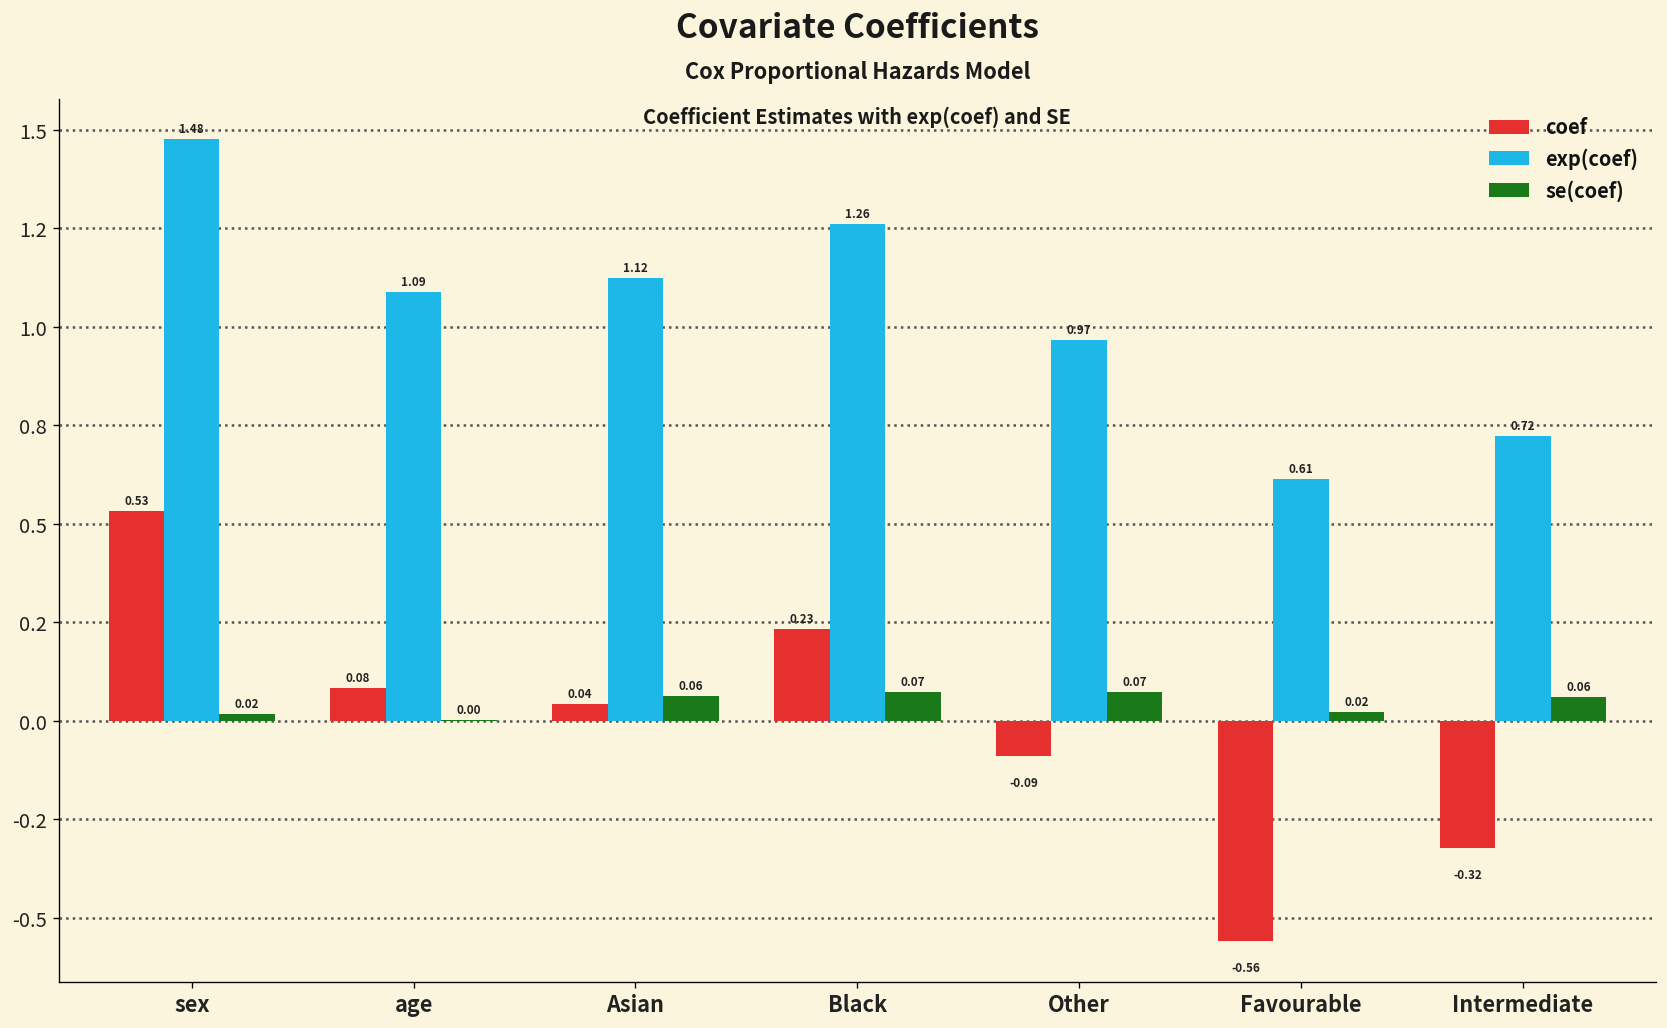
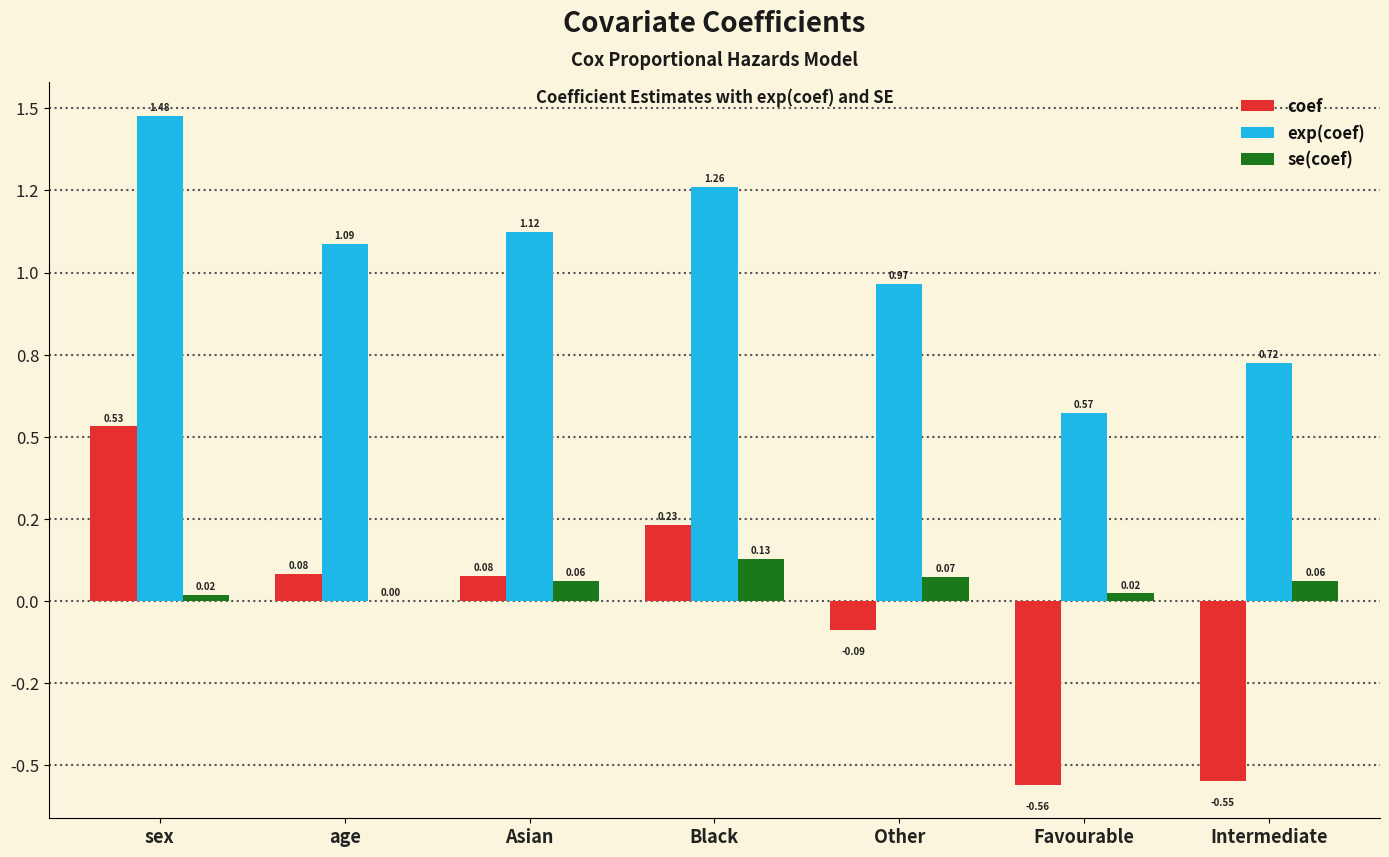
coef, Asian: 0.04 -> 0.08
se(coef), Black: 0.07 -> 0.13
exp(coef), Favourable: 0.61 -> 0.57
coef, Intermediate: -0.32 -> -0.55
